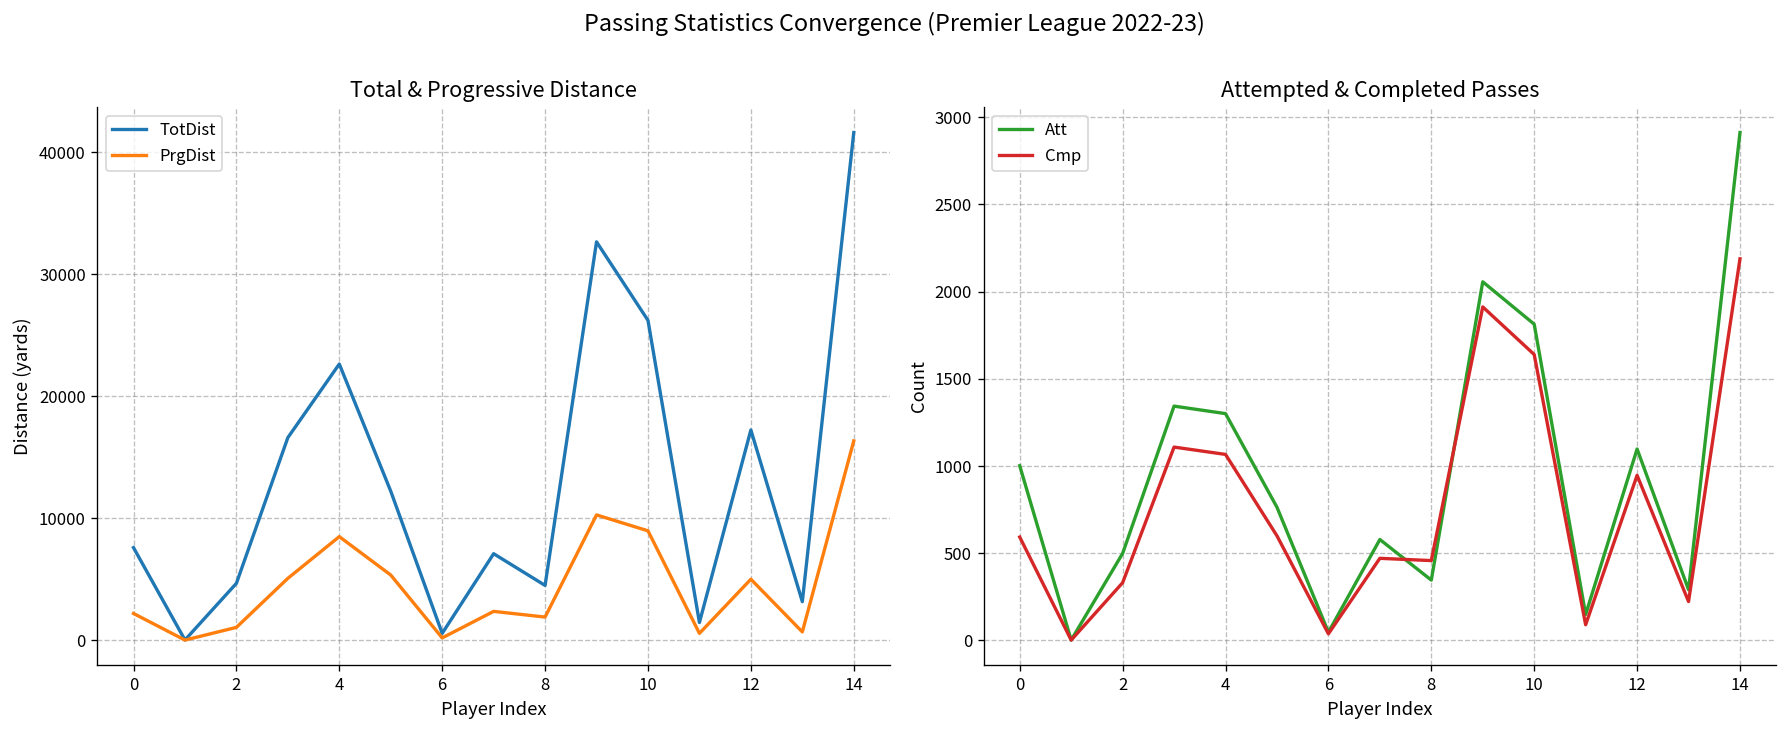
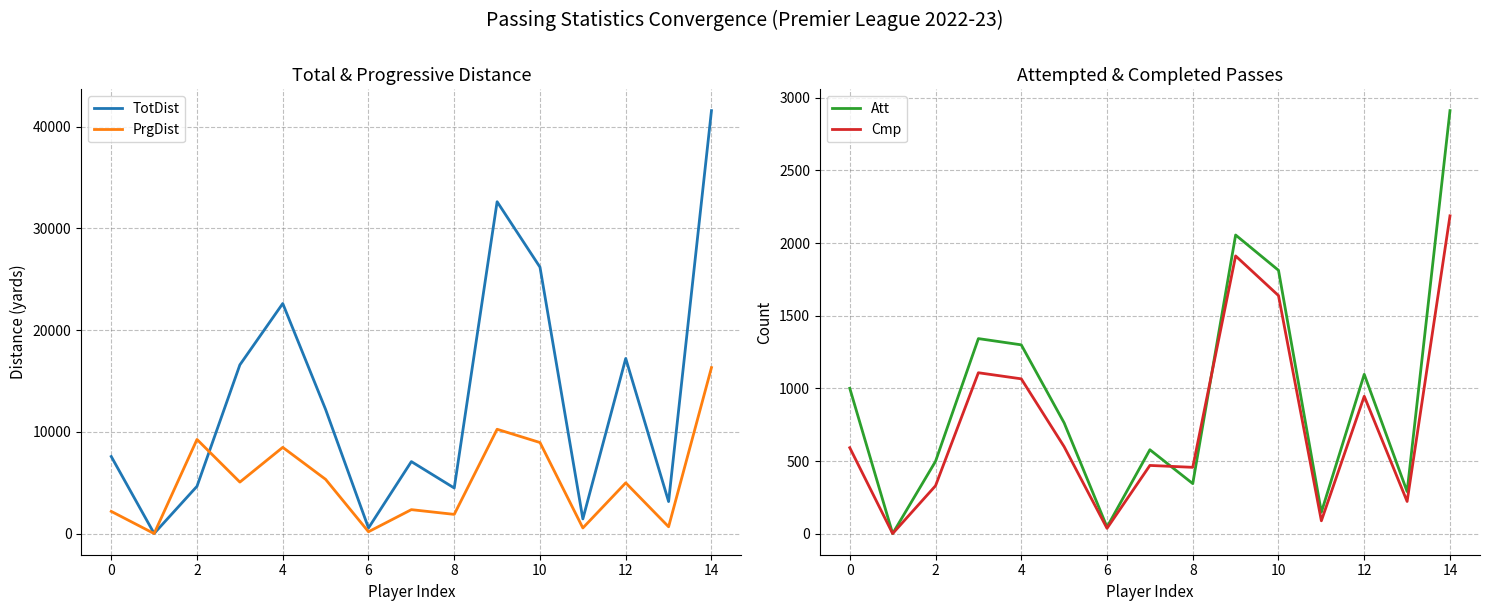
Total & Progressive Distance, PrgDist, 2: 1000 -> 9300
